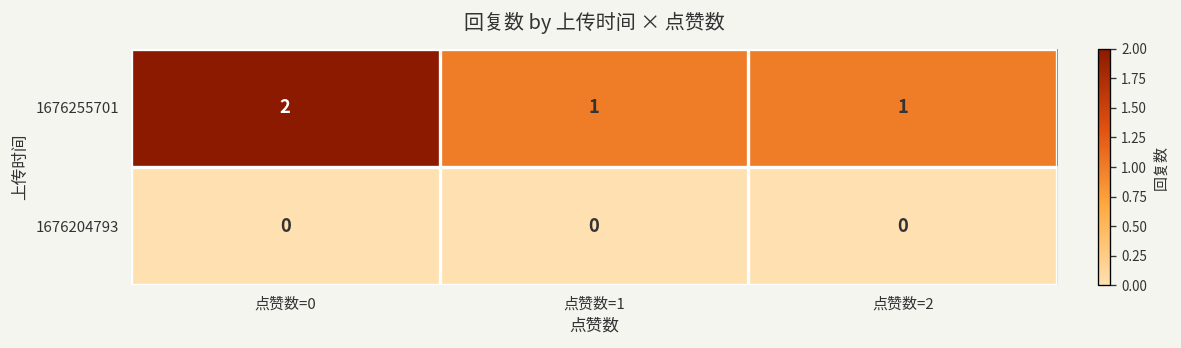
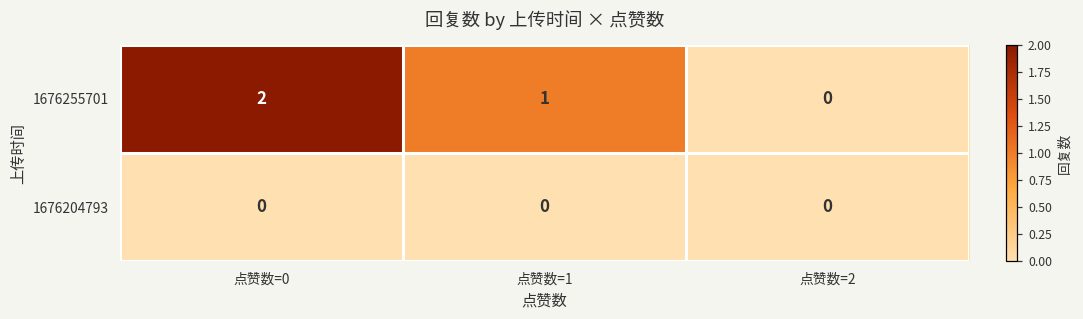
1676255701, 点赞数=2: 1 -> 0
